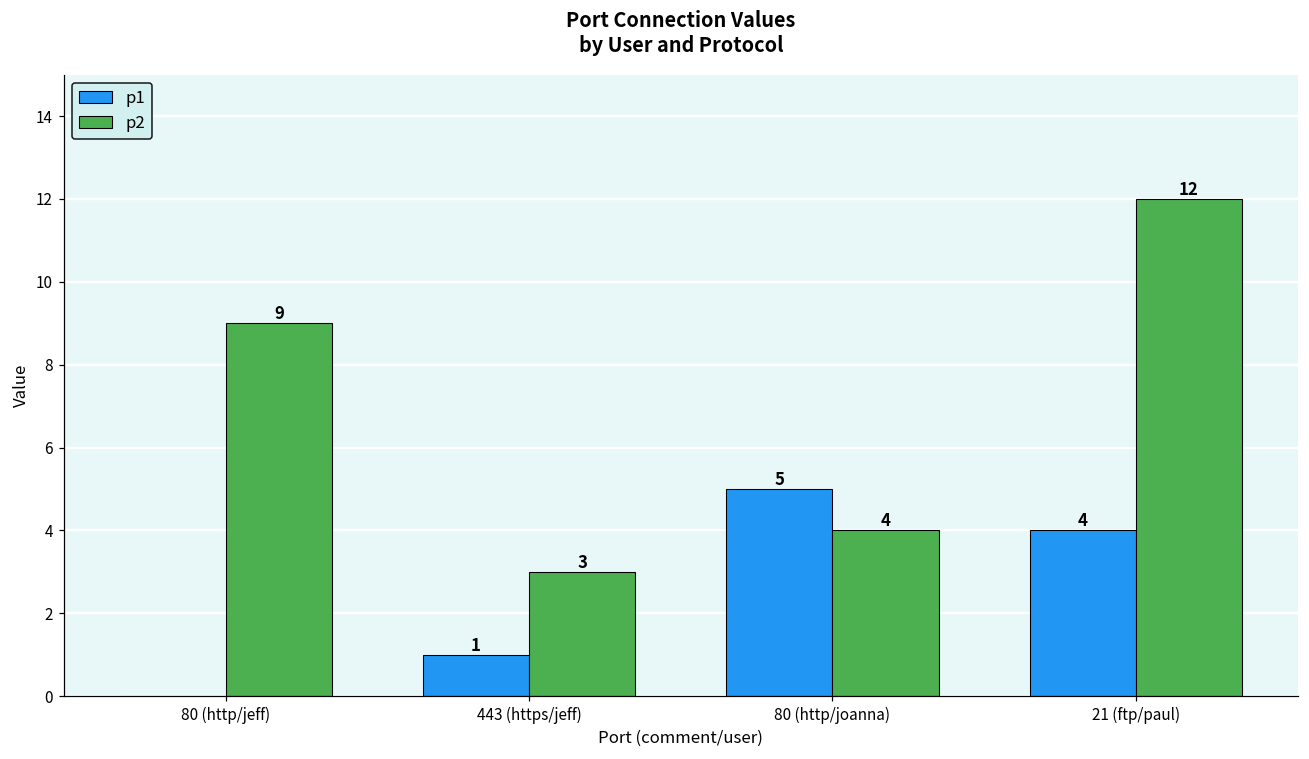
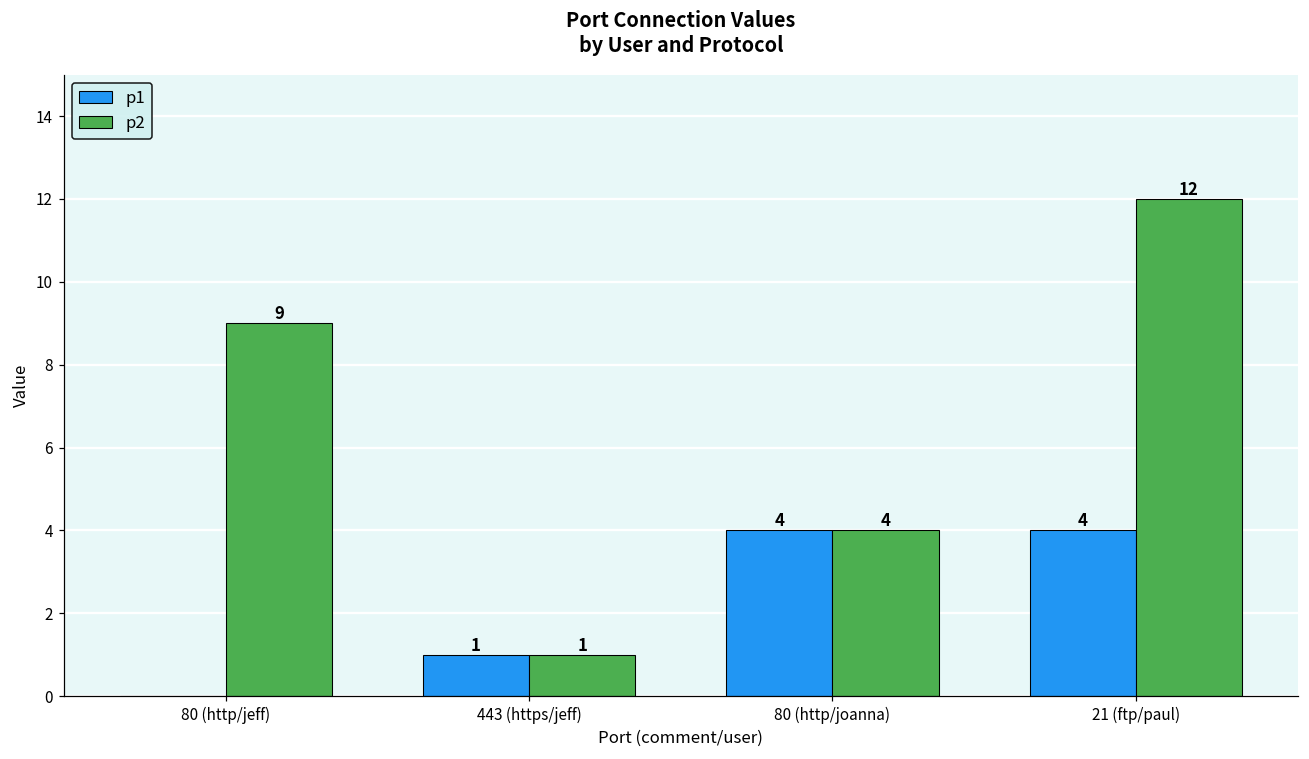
p2, 443 (https/jeff): 3 -> 1
p1, 80 (http/joanna): 5 -> 4
